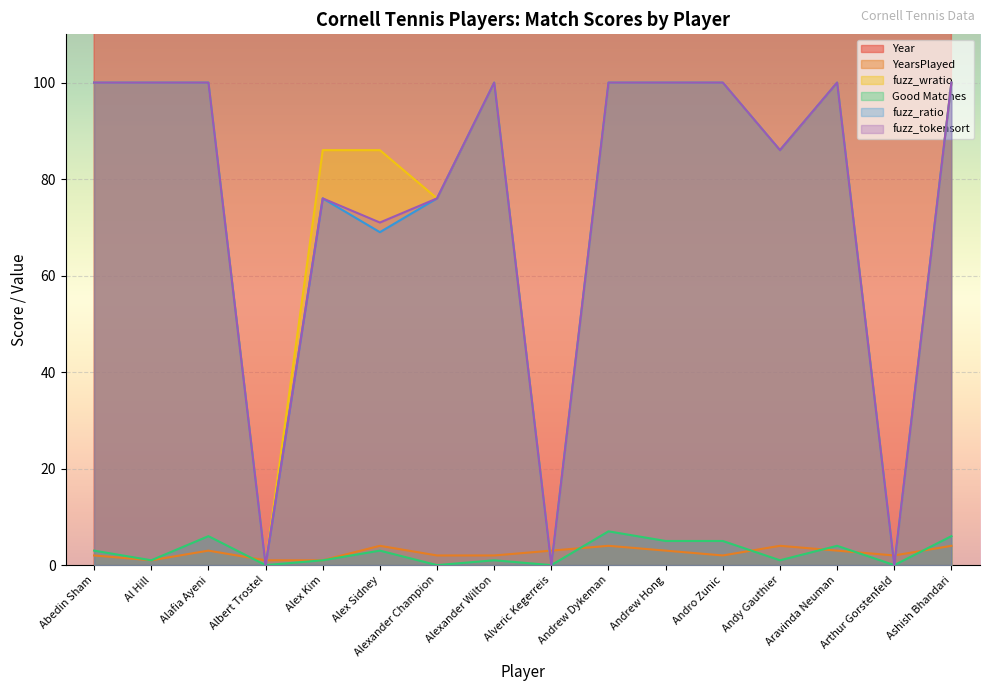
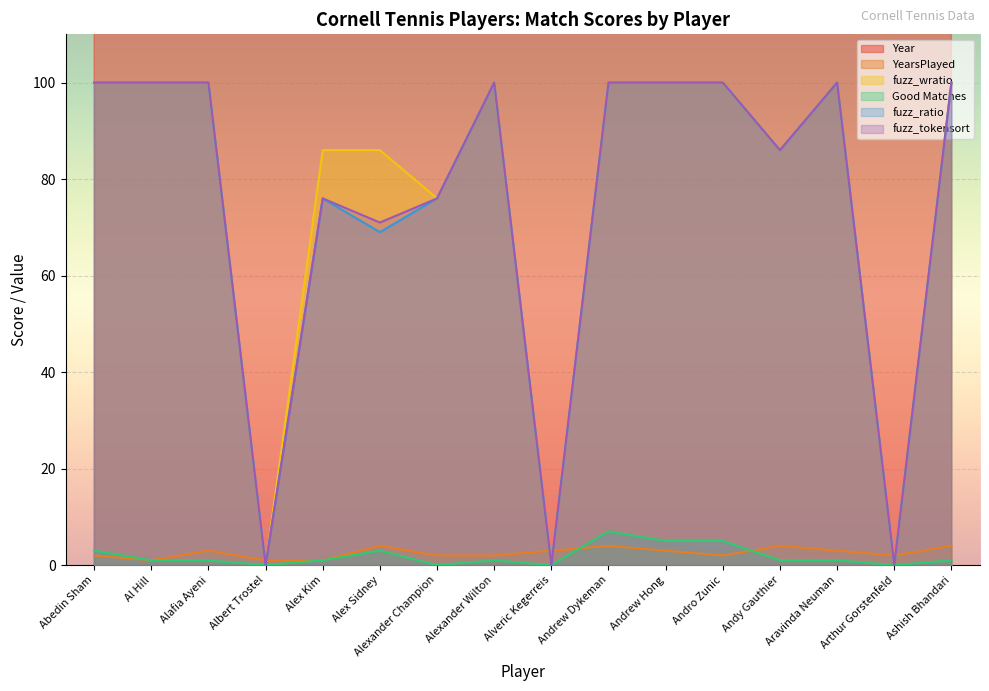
Good Matches, Alafia Ayeni: 6 -> 1
Good Matches, Aravinda Neuman: 4 -> 1
Good Matches, Ashish Bhandari: 6 -> 1
